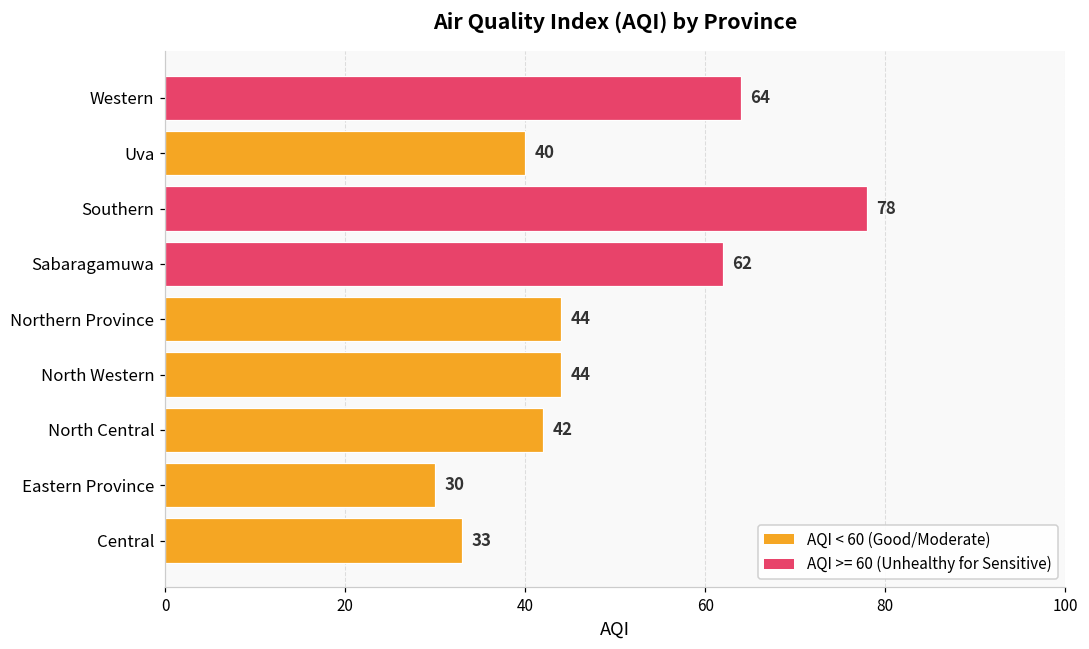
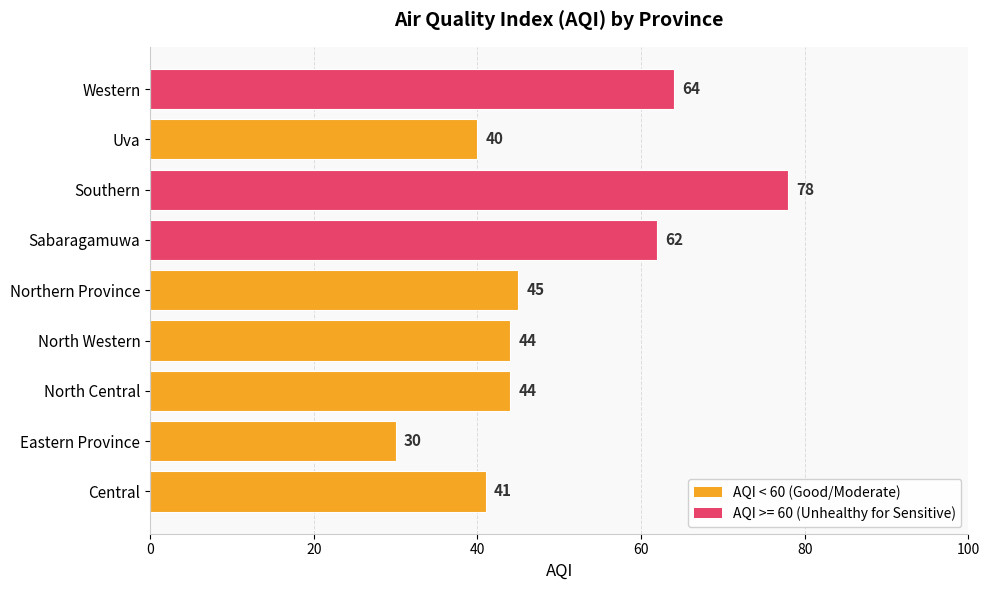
Northern Province: 44 -> 45
North Central: 42 -> 44
Central: 33 -> 41
